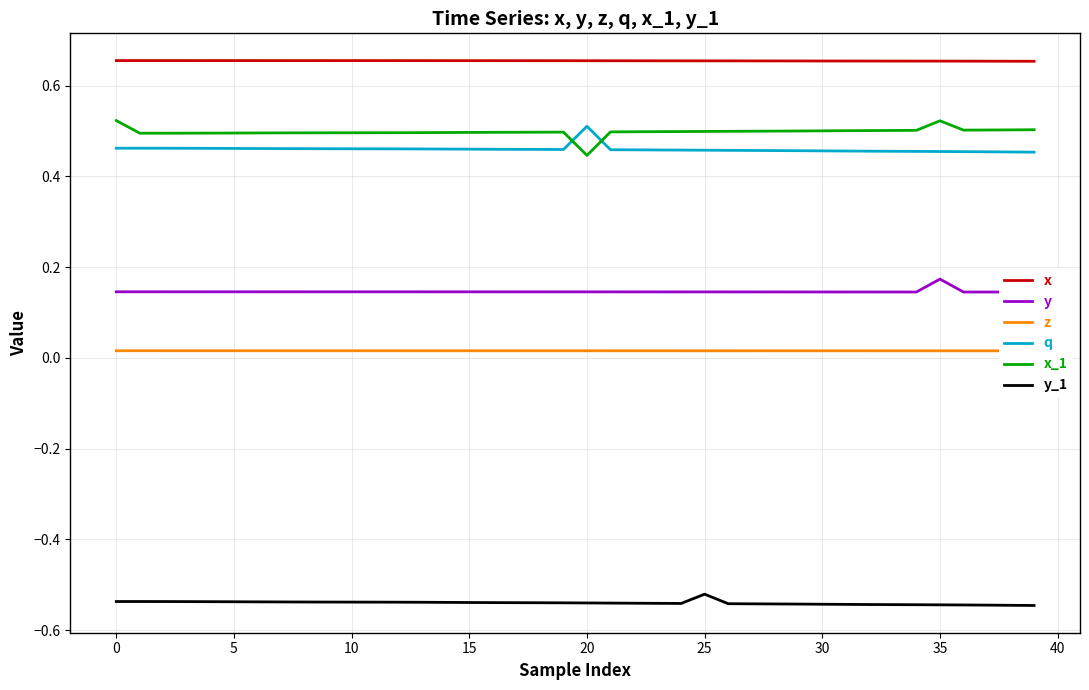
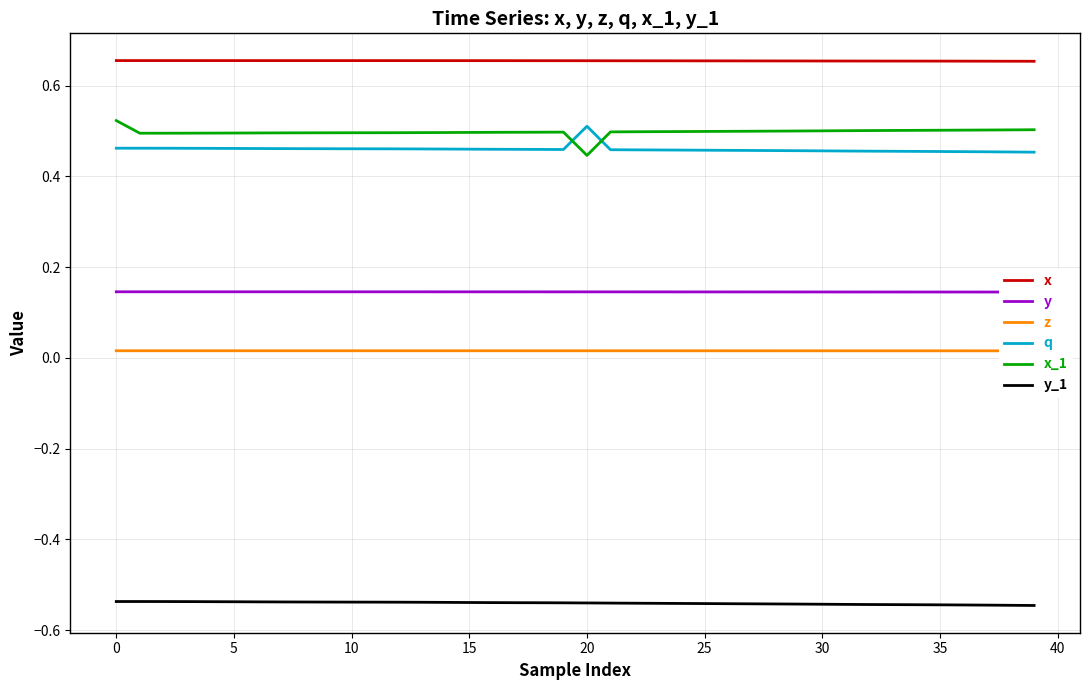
y_1, 25: -0.52 -> -0.54
y, 35: 0.17 -> 0.15
x_1, 35: 0.52 -> 0.50
